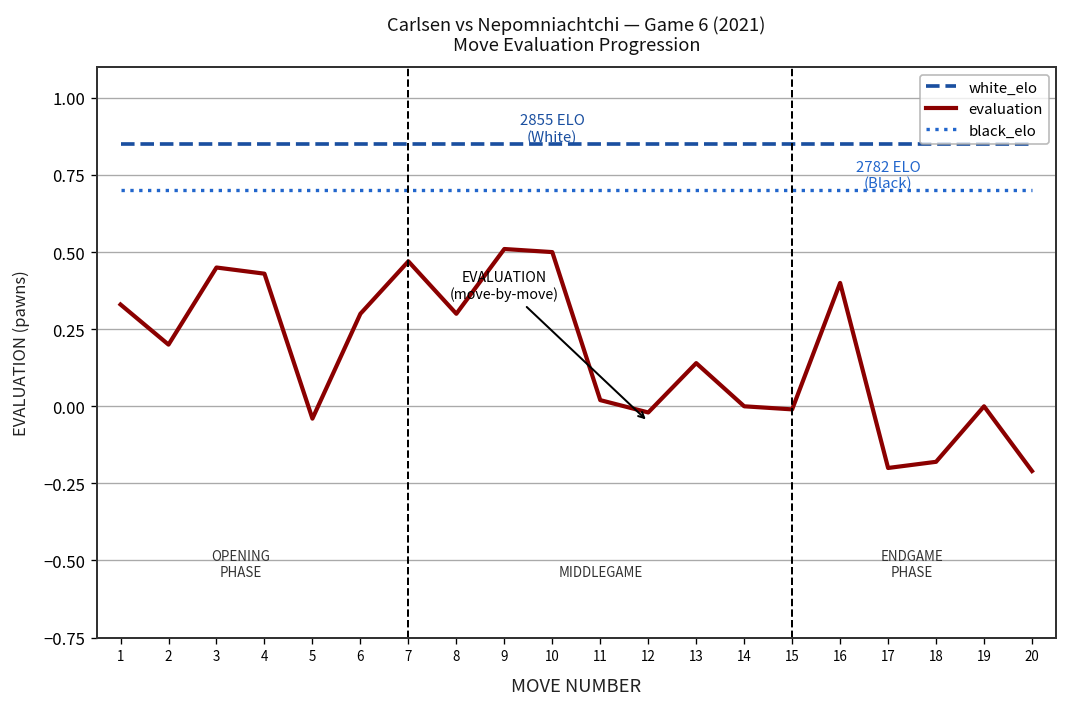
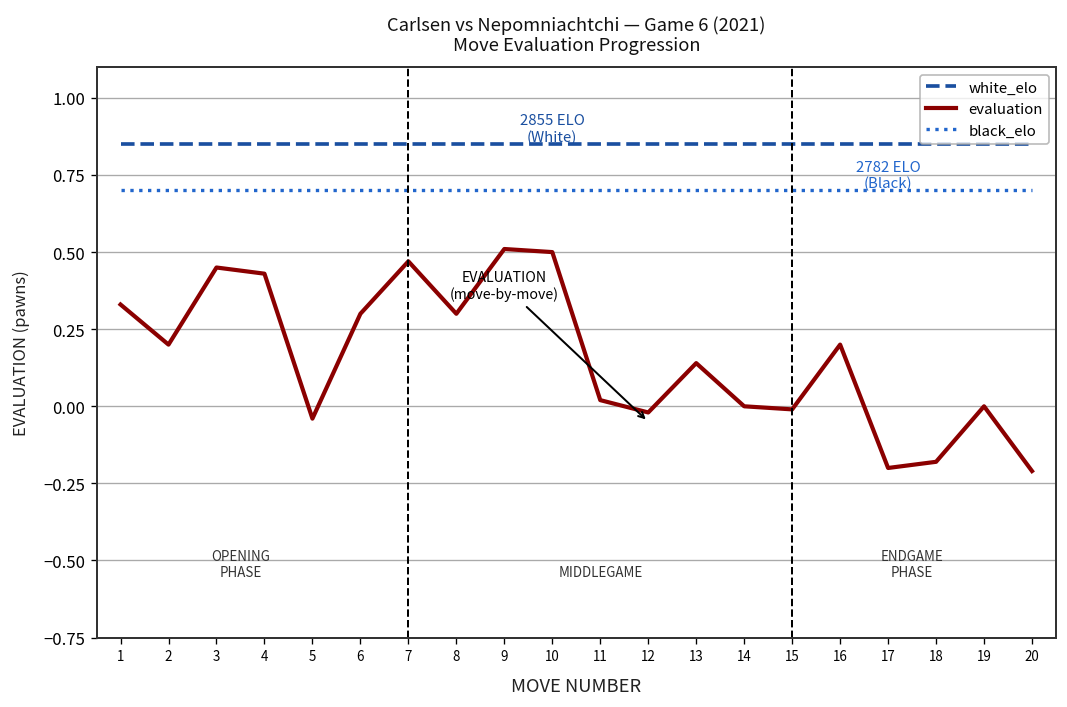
evaluation, 16: 0.4 -> 0.2
